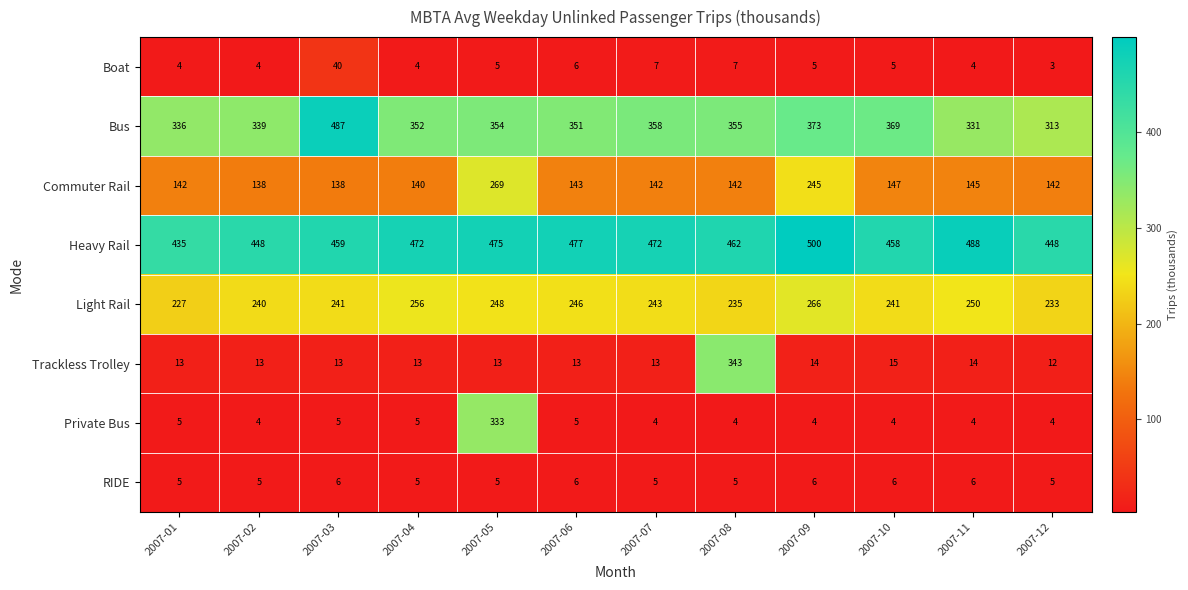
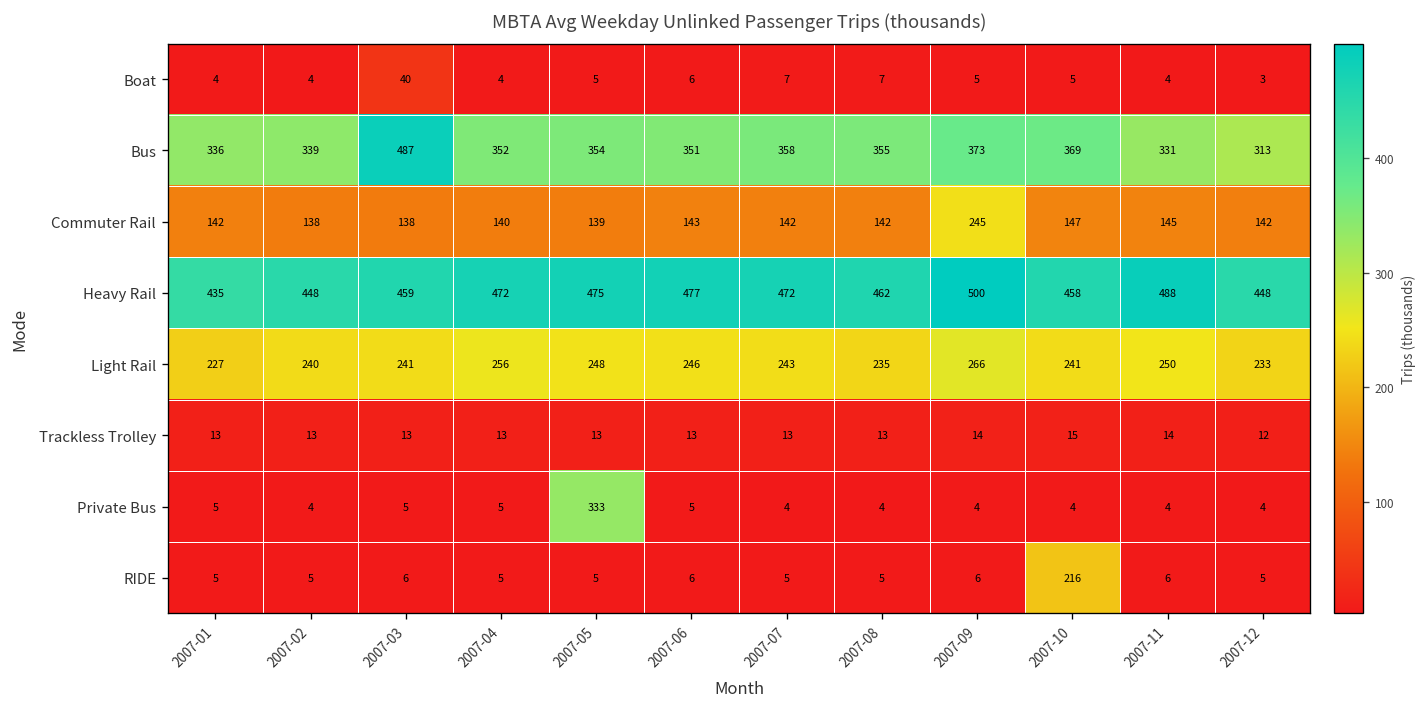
Commuter Rail, 2007-05: 269 -> 139
Trackless Trolley, 2007-08: 343 -> 13
RIDE, 2007-10: 6 -> 216
